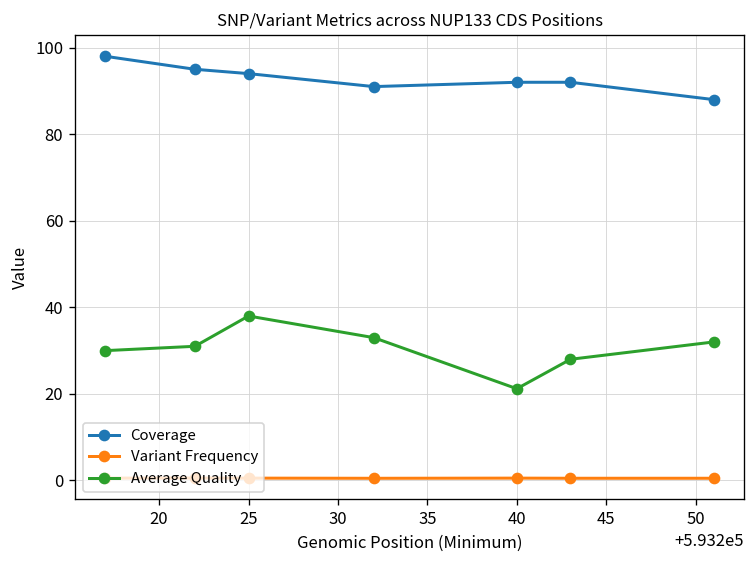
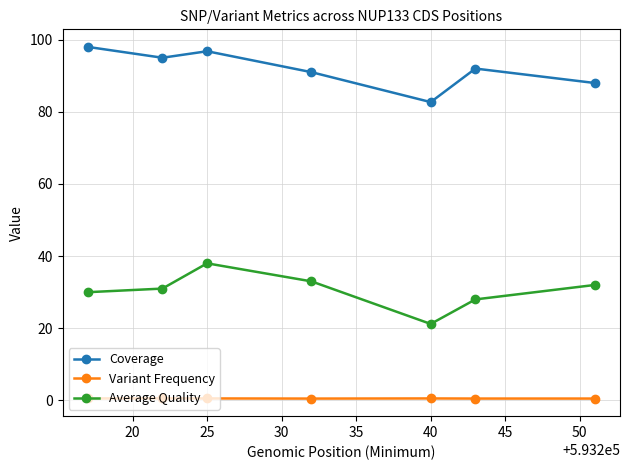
Coverage, 25: 94 -> 97
Coverage, 40: 92 -> 83
